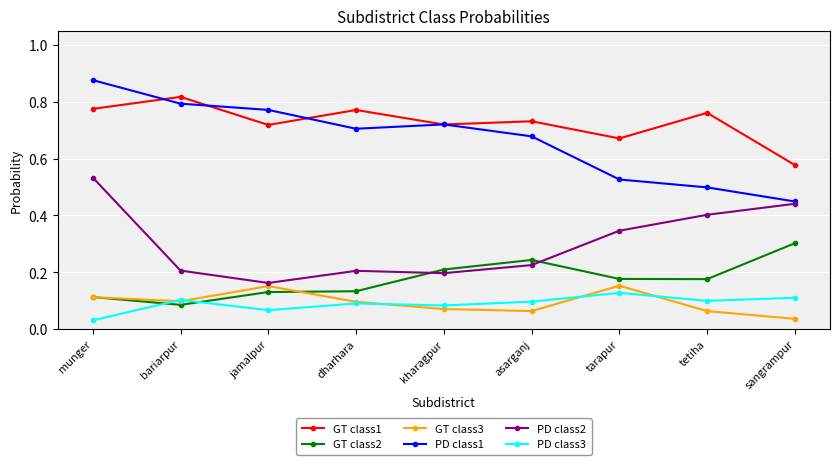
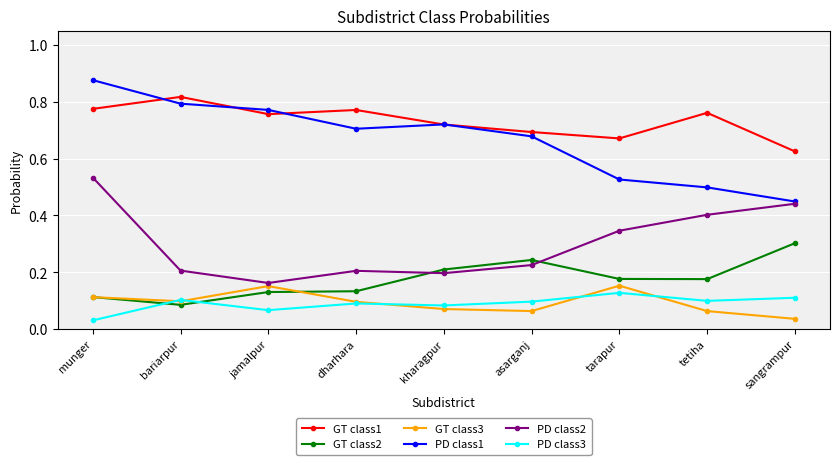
GT class1, jamalpur: 0.72 -> 0.76
GT class1, asarganj: 0.73 -> 0.69
GT class1, sangrampur: 0.58 -> 0.63
